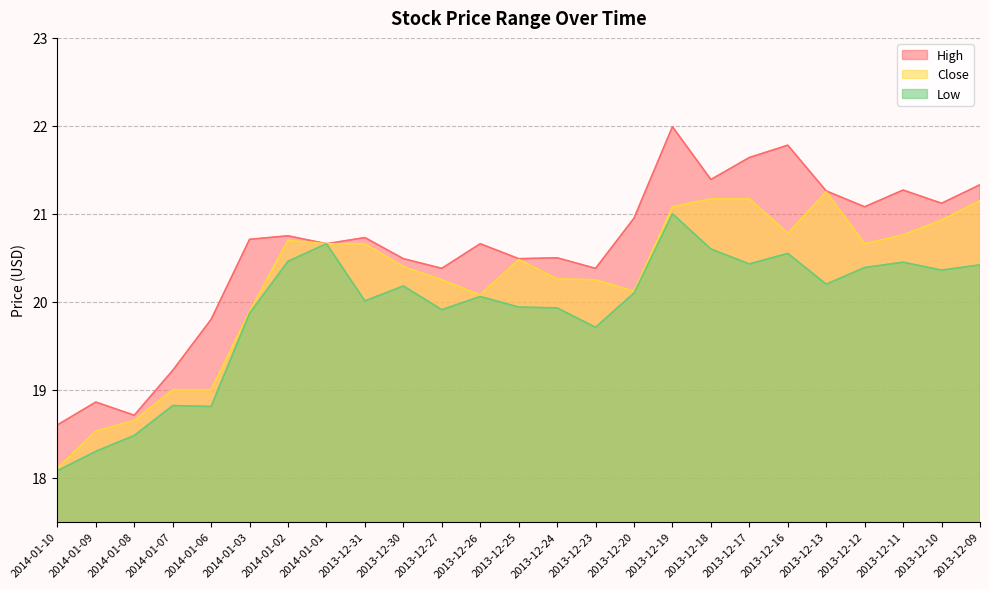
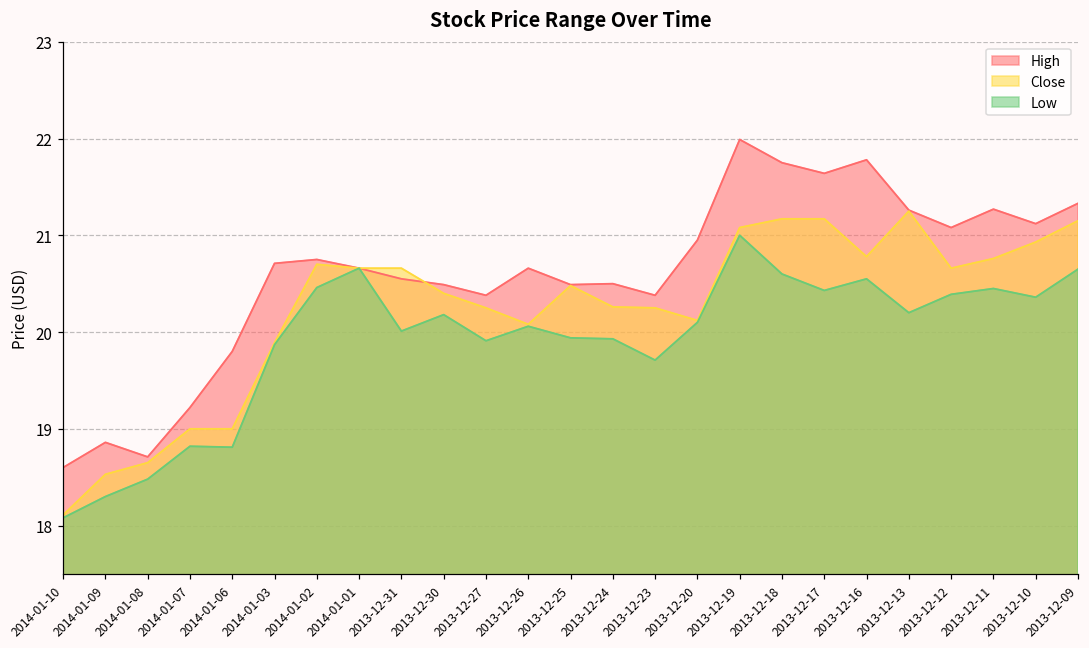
High, 2013-12-31: 20.7 -> 20.6
High, 2013-12-18: 21.4 -> 21.8
Low, 2013-12-09: 20.4 -> 20.7
